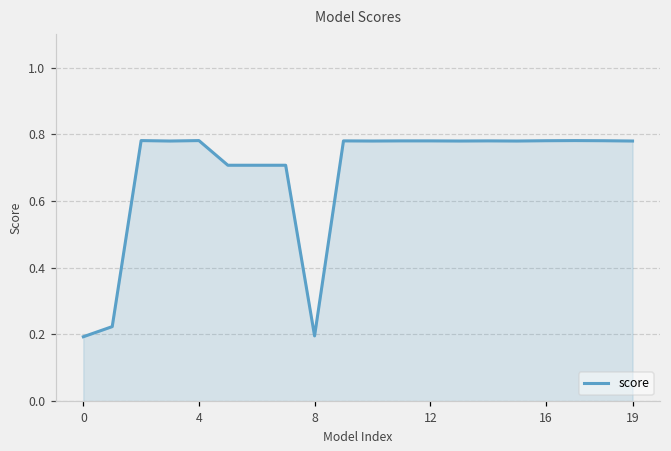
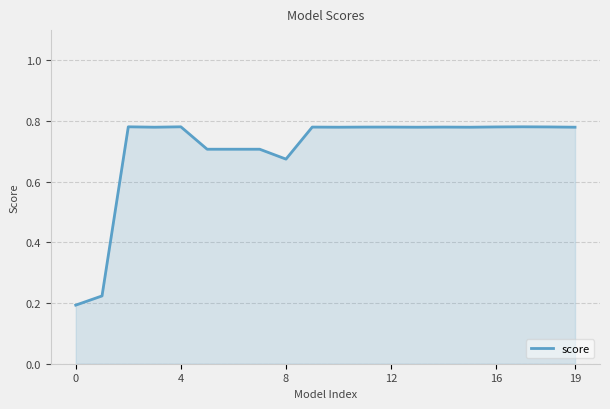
8: 0.20 -> 0.67
